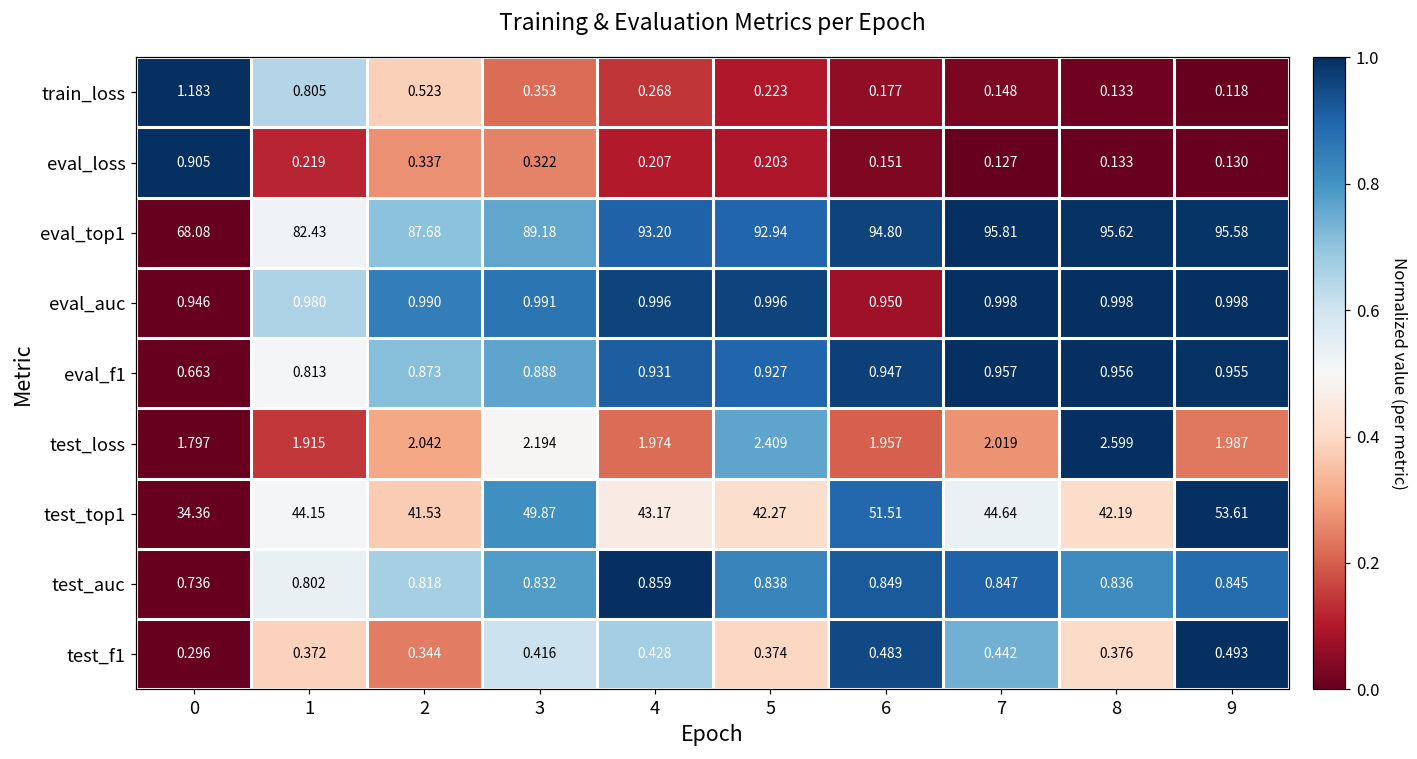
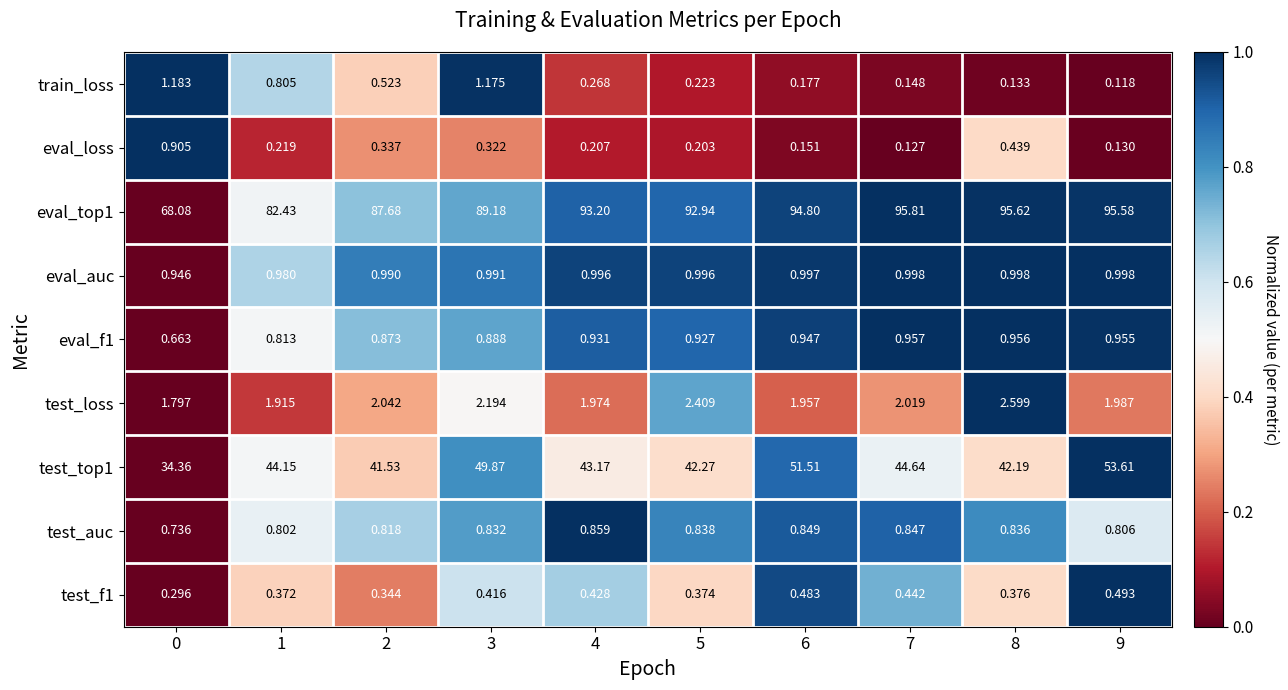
train_loss, 3: 0.353 -> 1.175
eval_loss, 8: 0.133 -> 0.439
eval_auc, 6: 0.950 -> 0.997
test_auc, 9: 0.845 -> 0.806
